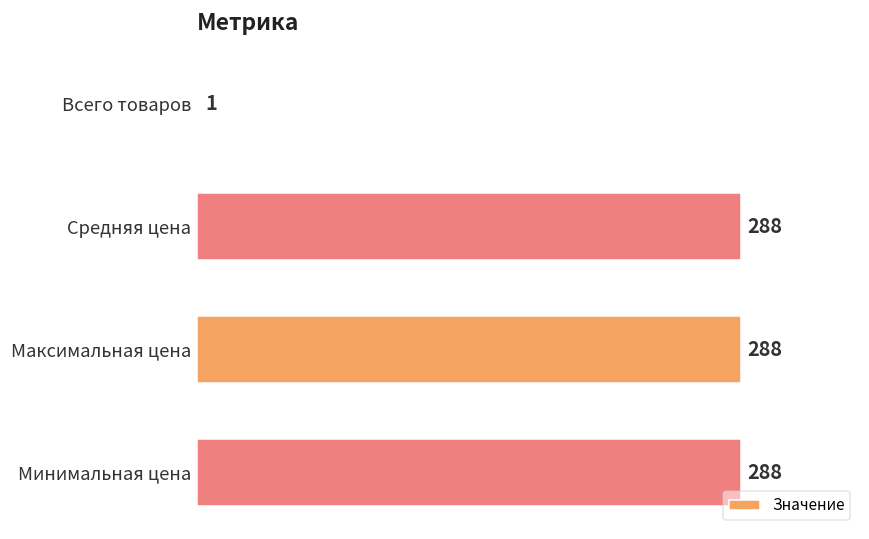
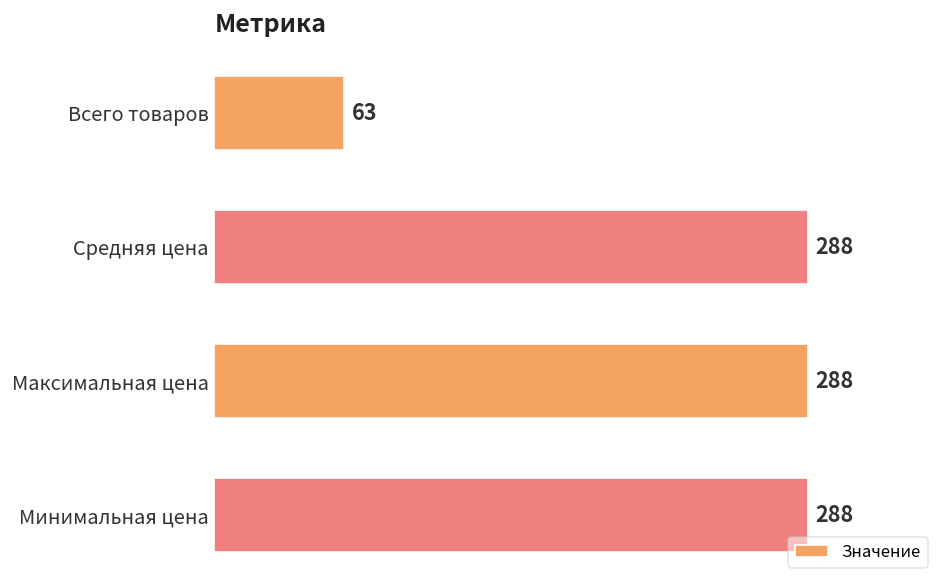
Всего товаров: 1 -> 63
